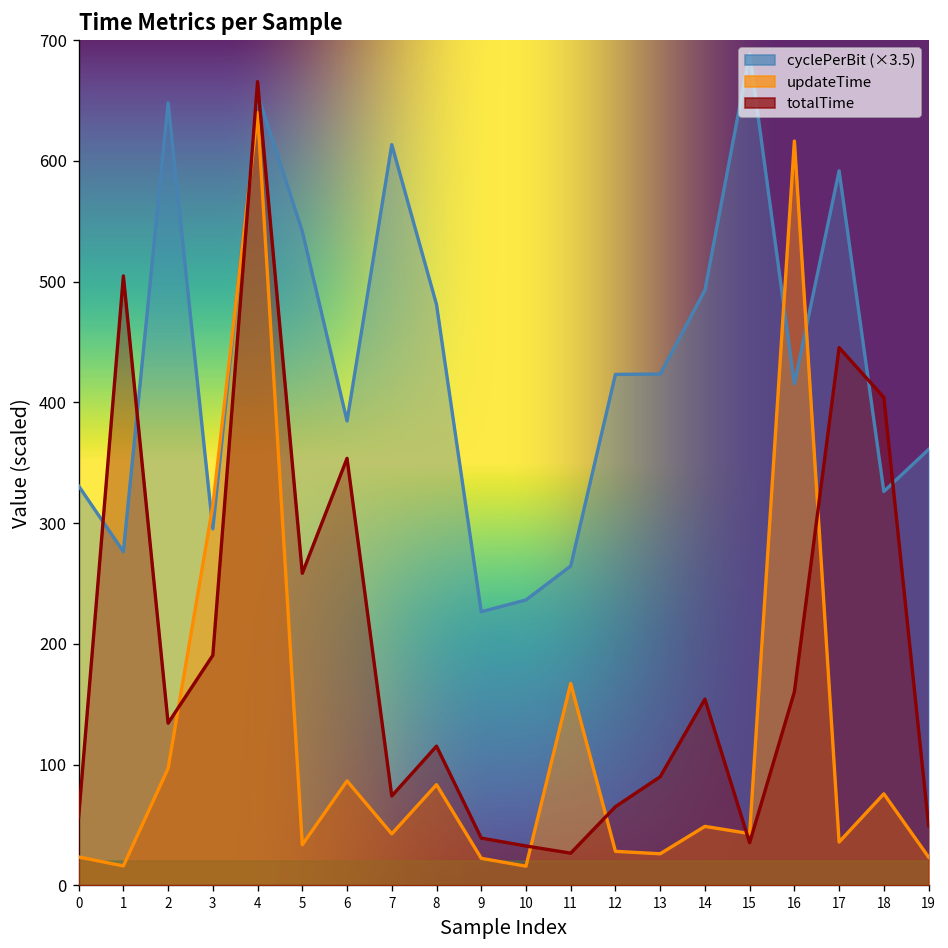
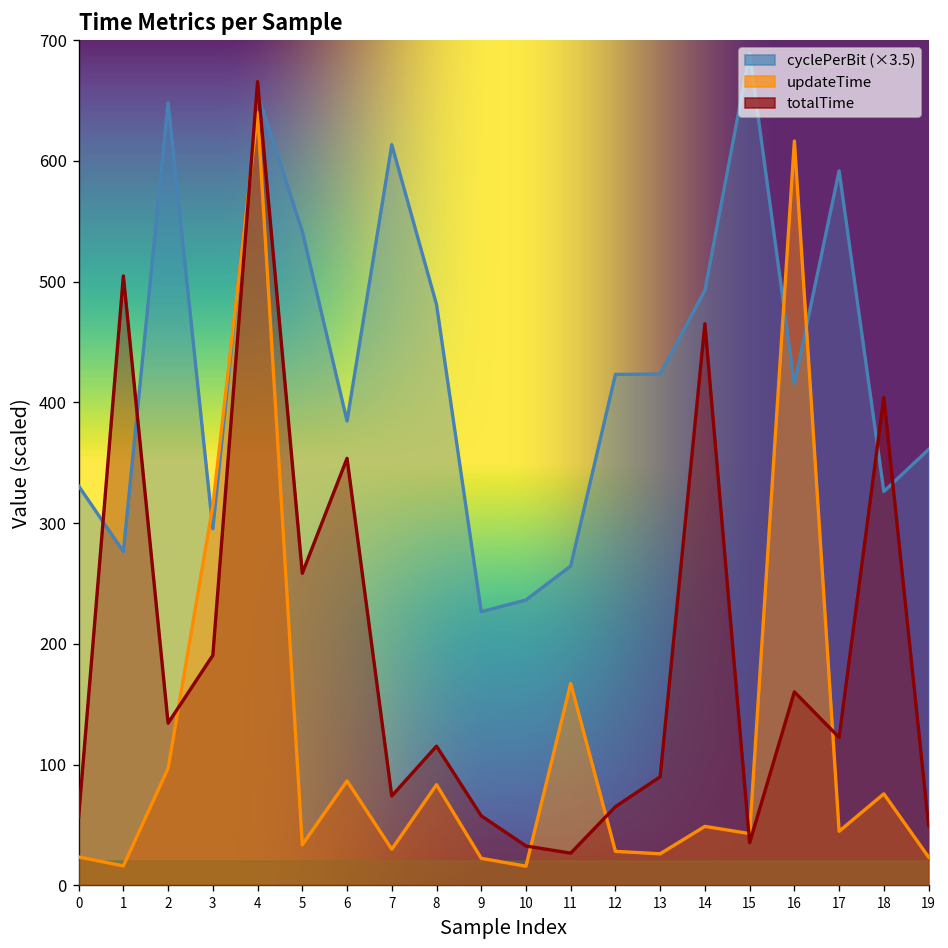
updateTime, 7: 43 -> 30
totalTime, 9: 39 -> 58
totalTime, 14: 154 -> 465
updateTime, 17: 36 -> 45
totalTime, 17: 445 -> 122
